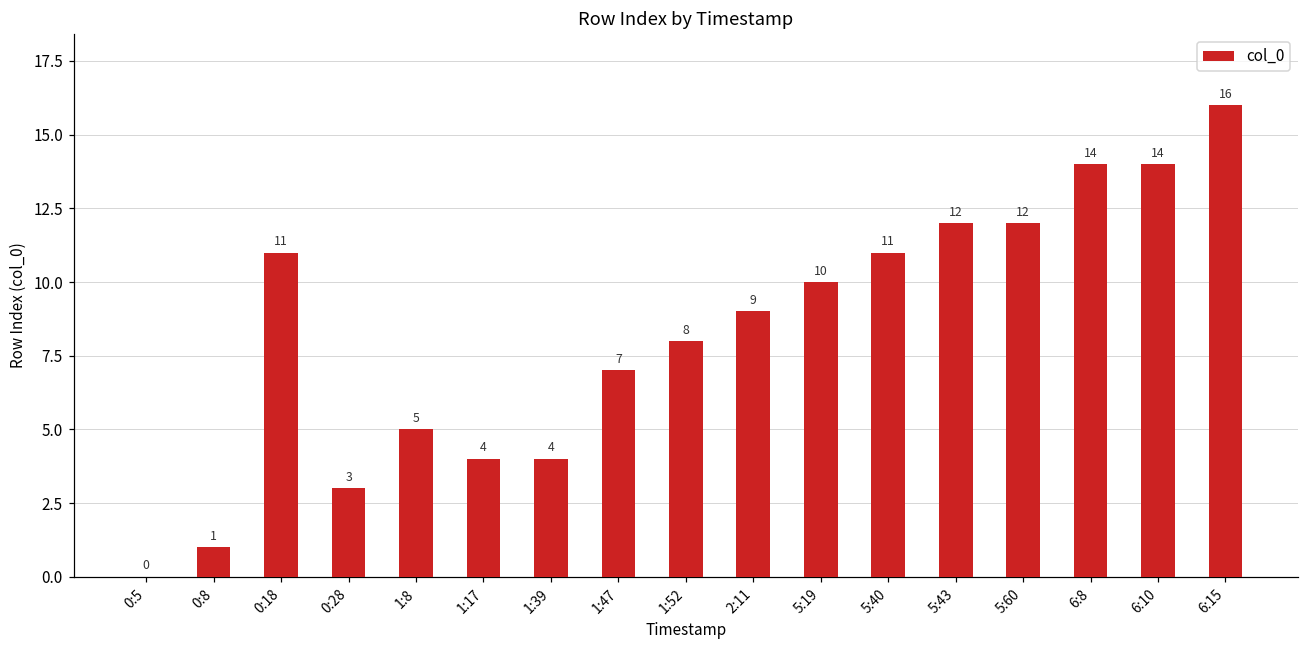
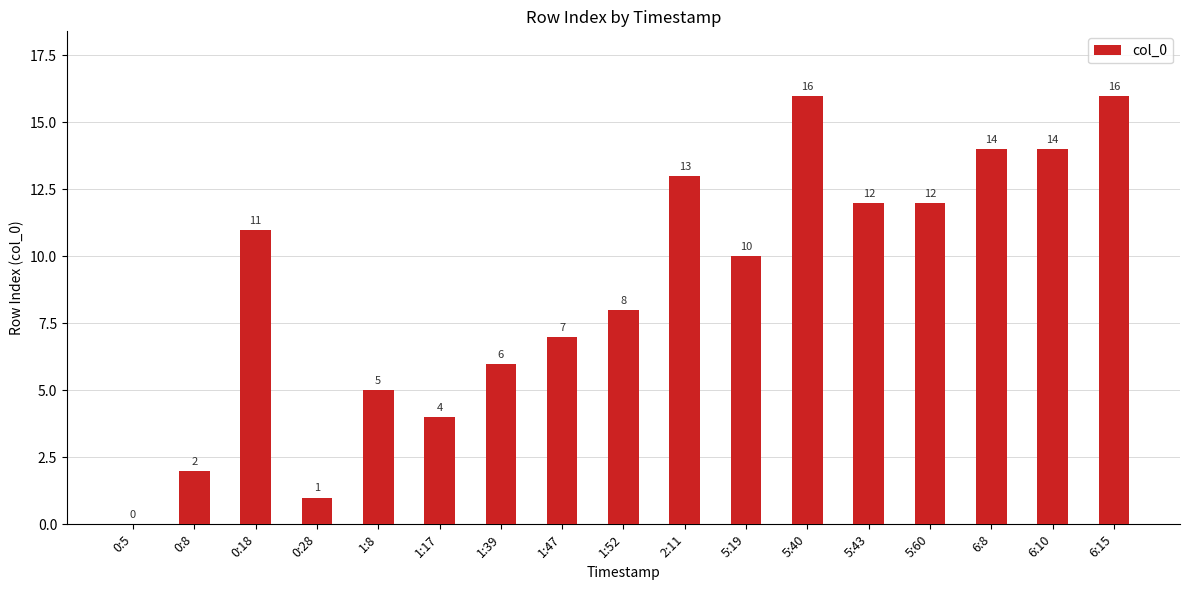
0:8: 1 -> 2
0:28: 3 -> 1
1:39: 4 -> 6
2:11: 9 -> 13
5:40: 11 -> 16
